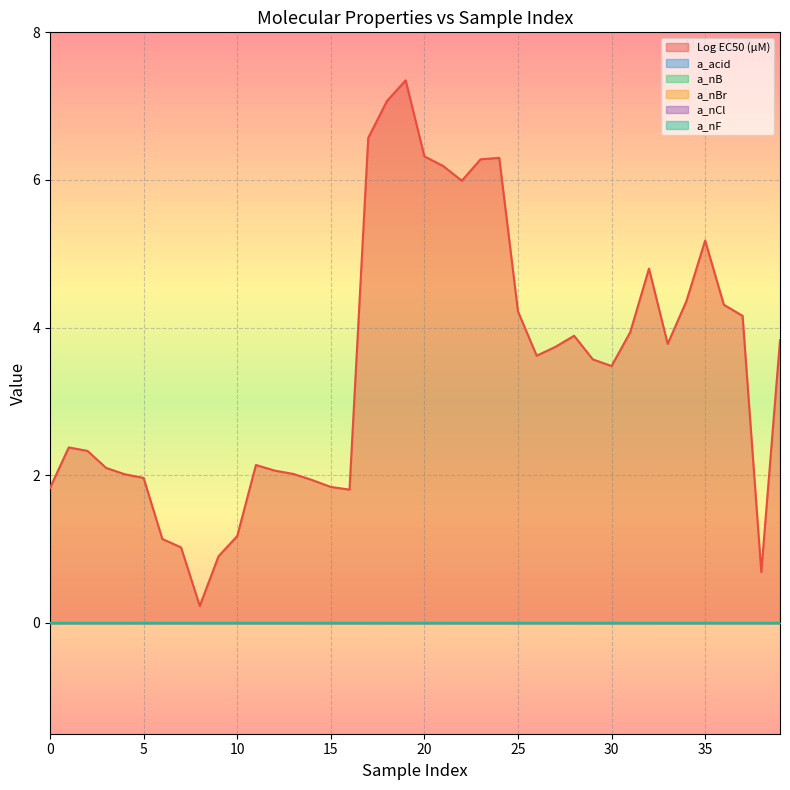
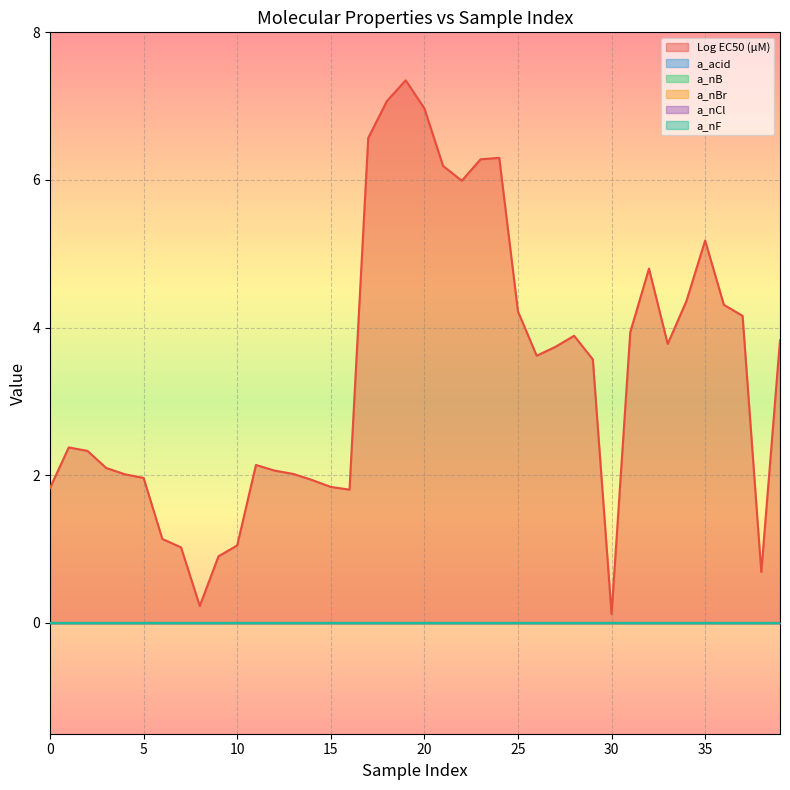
Log EC50 (μM), 10: 1.2 -> 1.1
Log EC50 (μM), 20: 6.3 -> 7.0
Log EC50 (μM), 30: 3.5 -> 0.1
